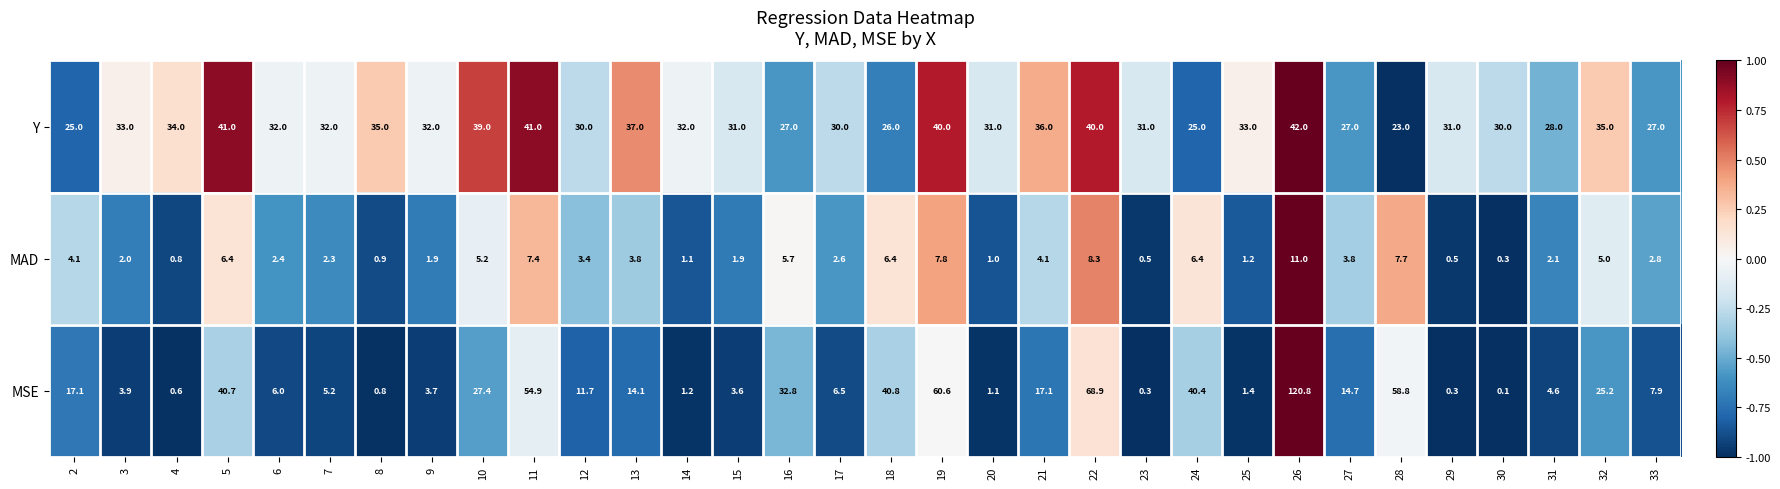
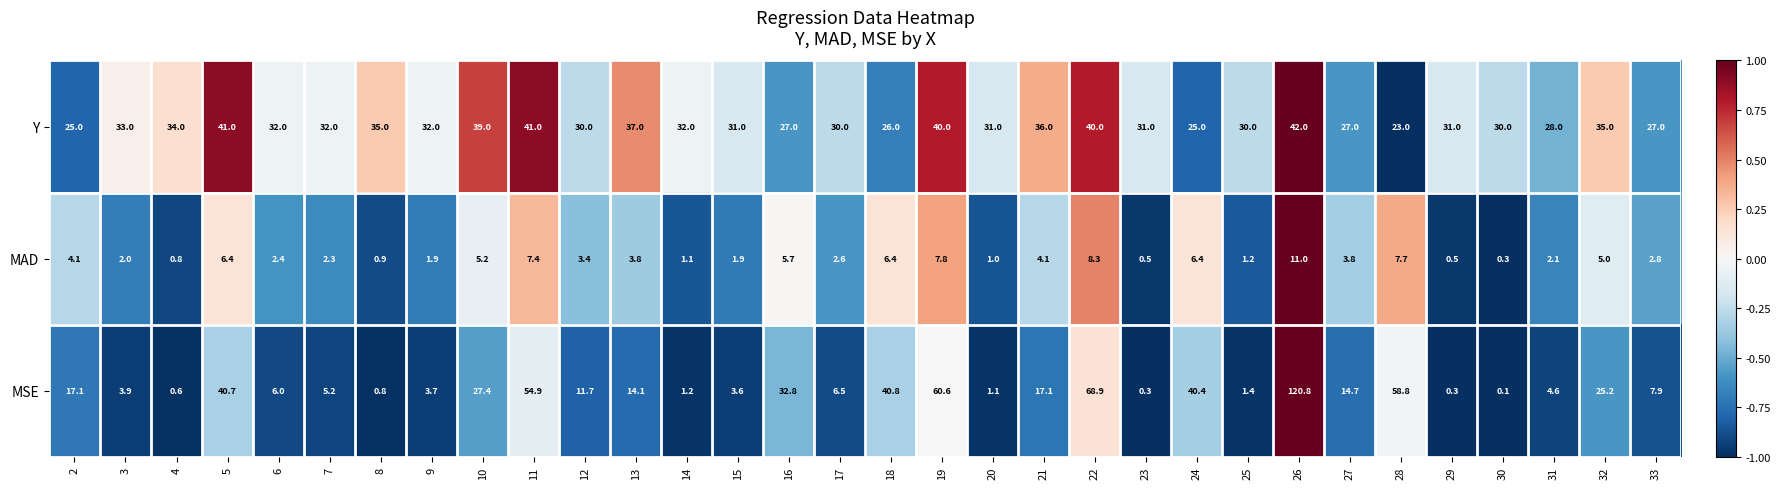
Y, 25: 33.0 -> 30.0
